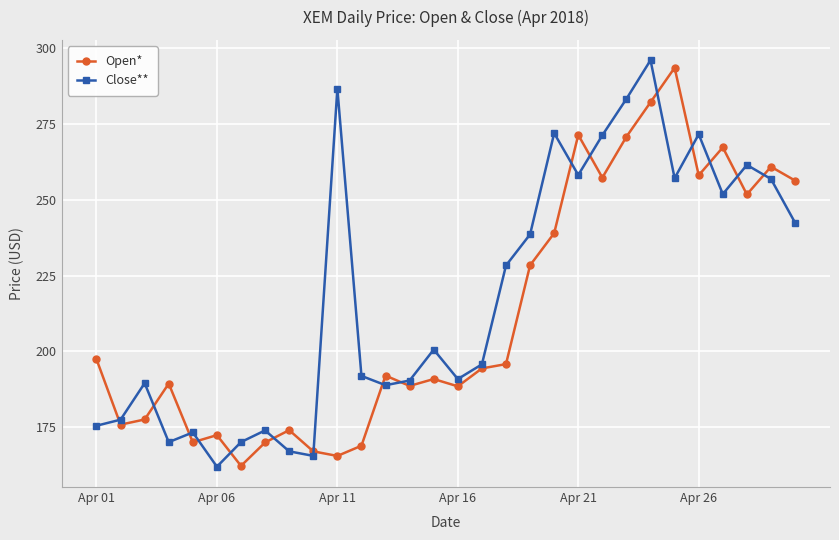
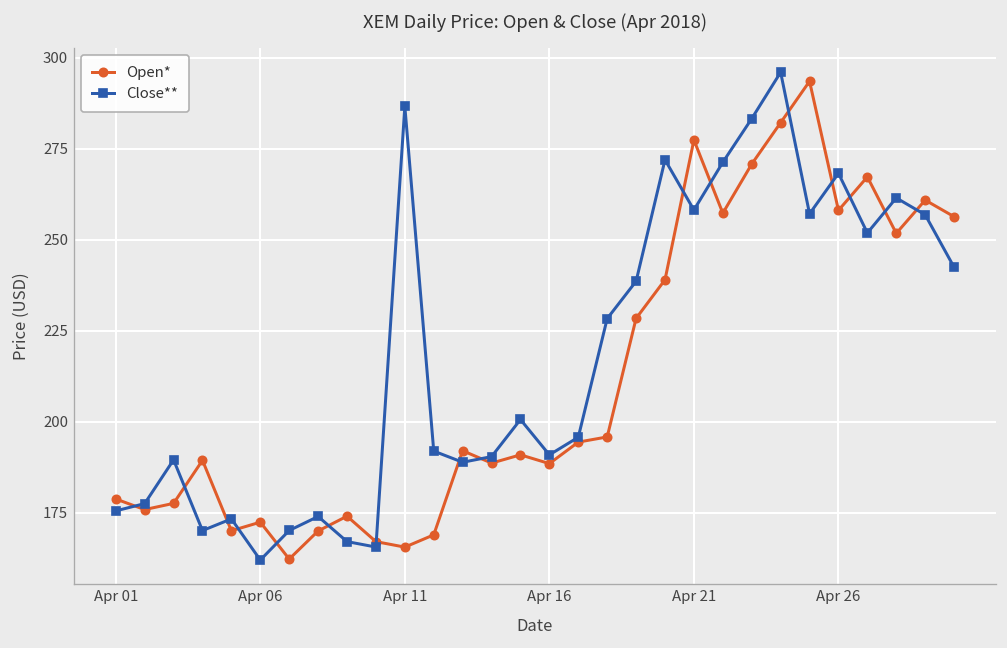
Open*, Apr 01: 197 -> 179
Open*, Apr 21: 271 -> 277
Close**, Apr 26: 272 -> 268
